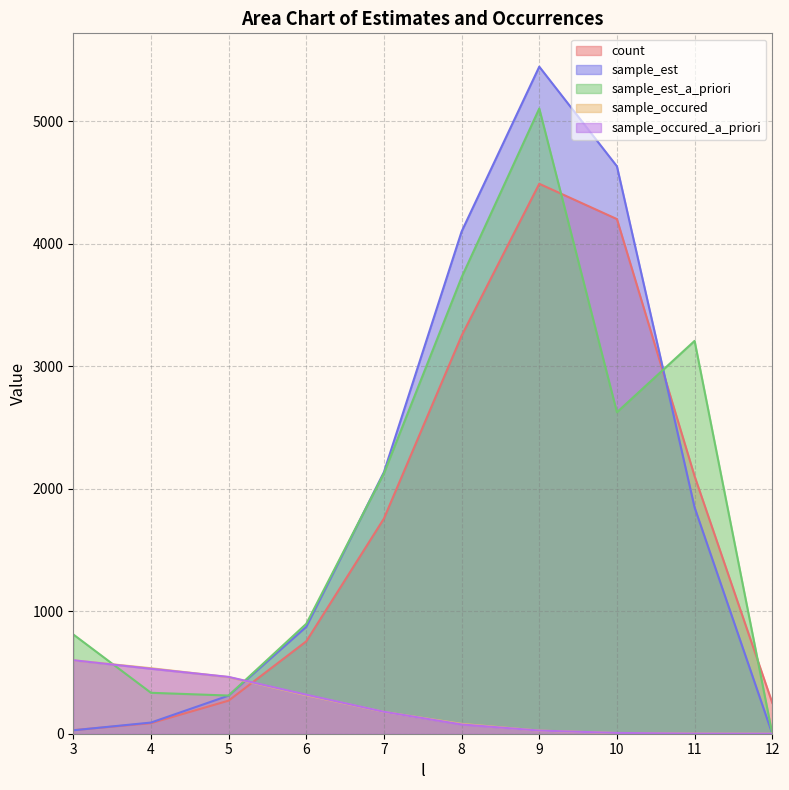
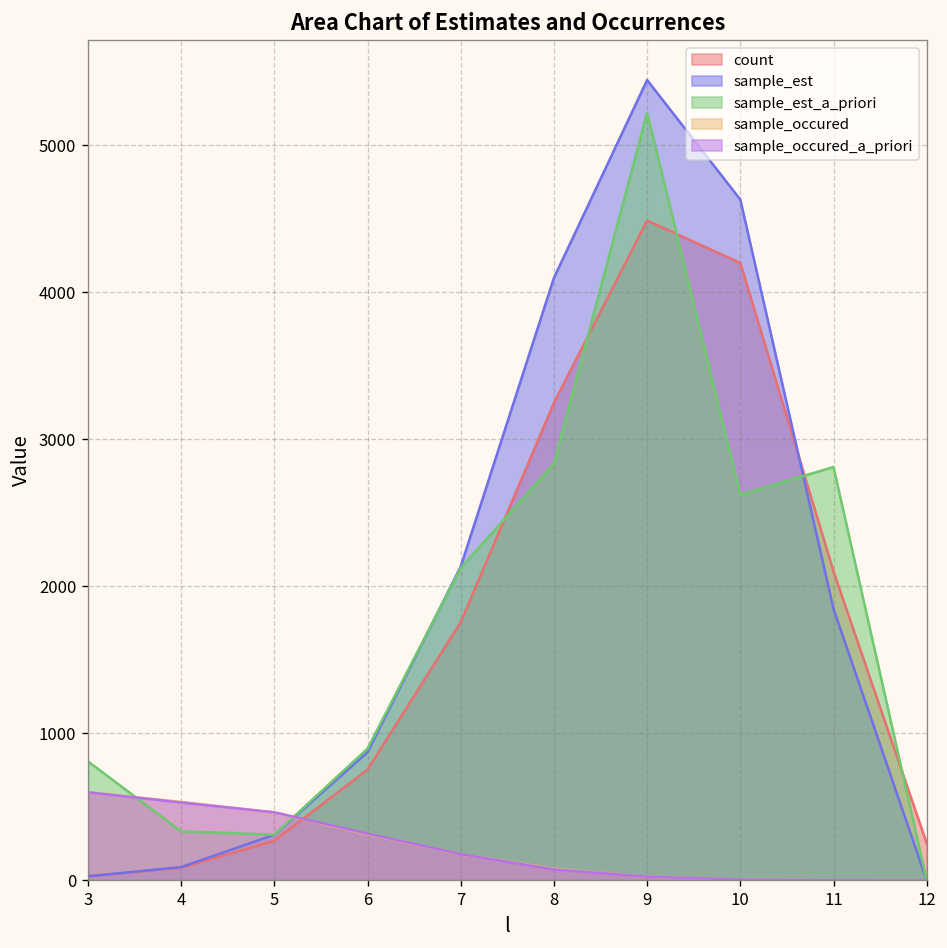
sample_est_a_priori, 8: 3720 -> 2840
sample_est_a_priori, 9: 5100 -> 5220
sample_est_a_priori, 11: 3210 -> 2810
